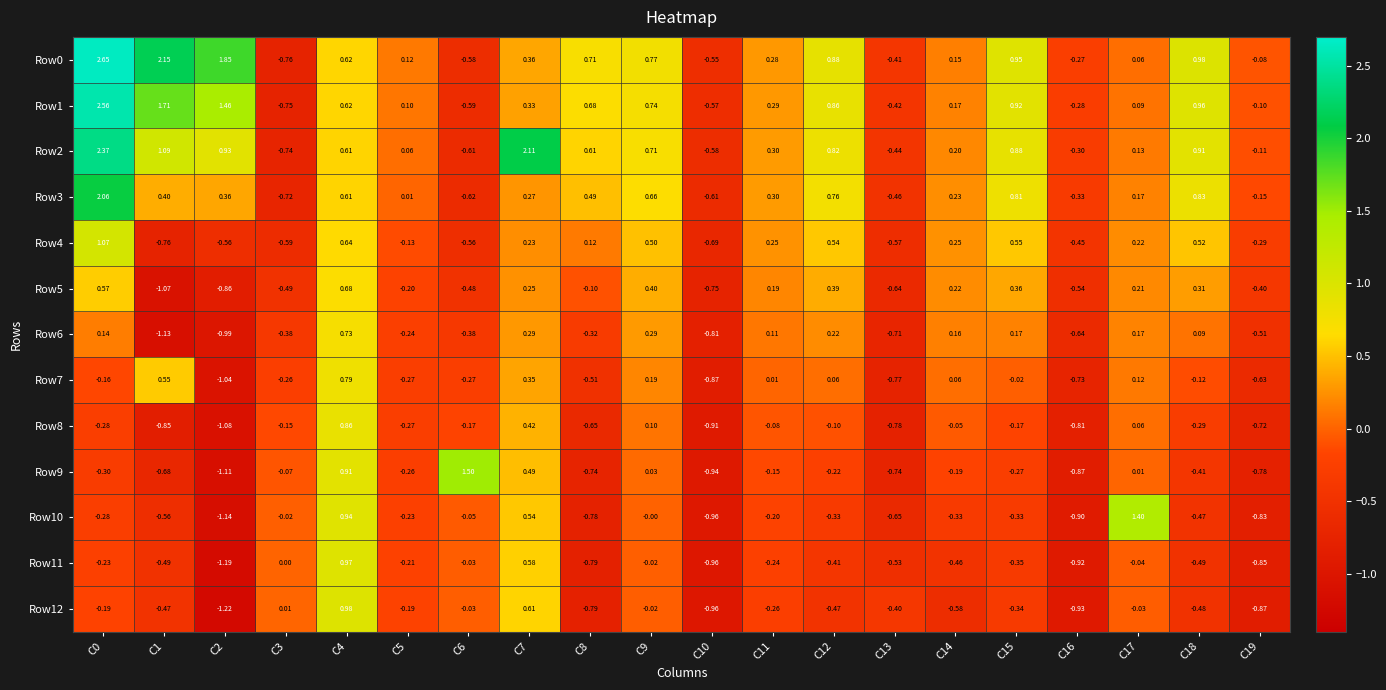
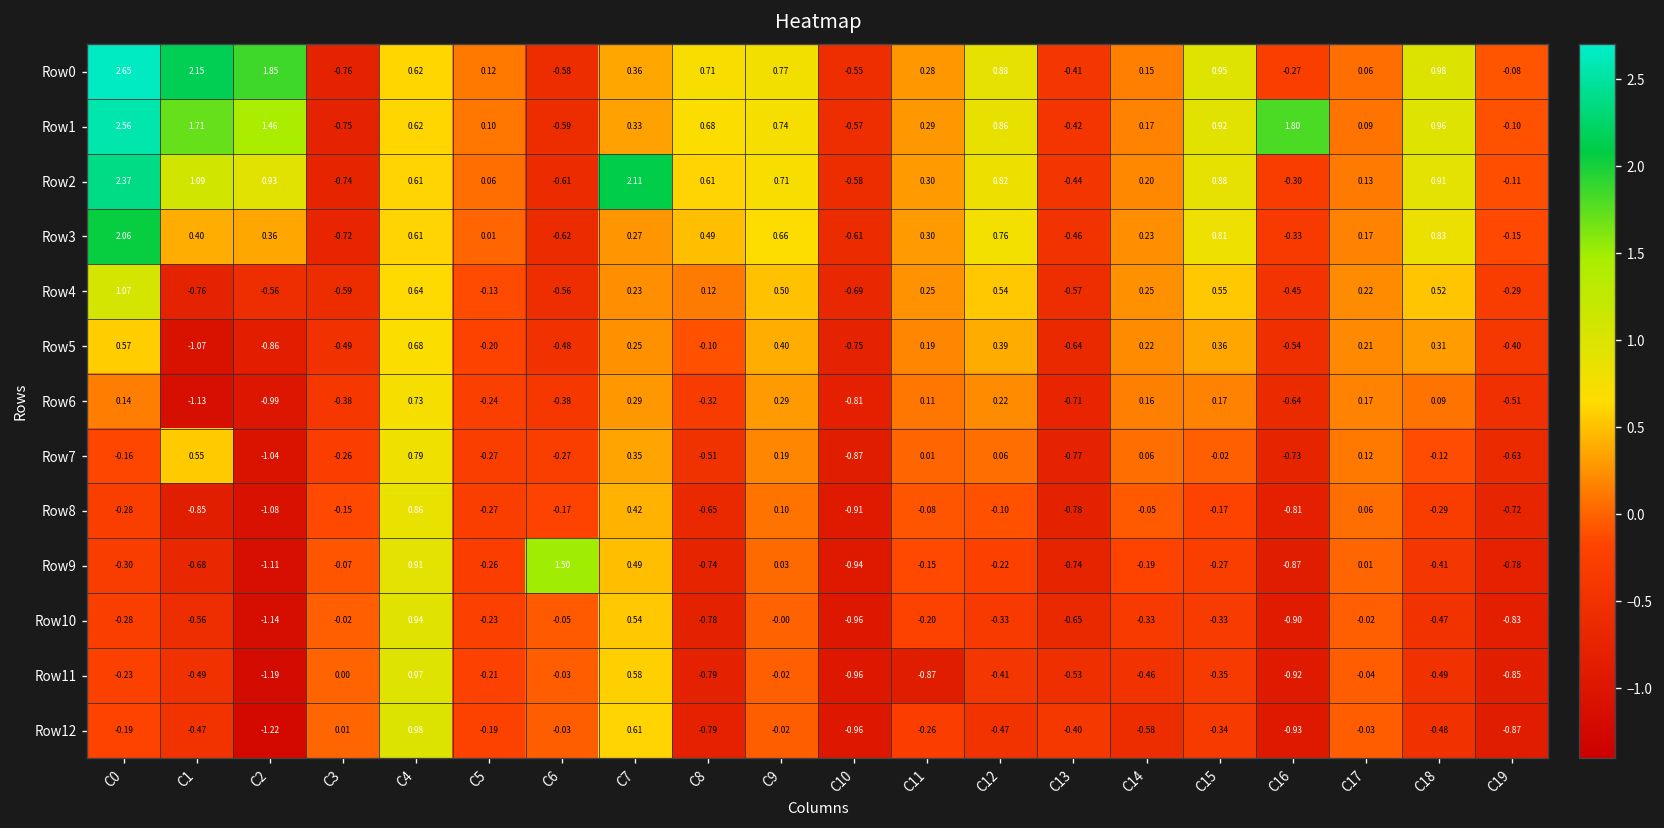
Row1, C16: -0.28 -> 1.80
Row10, C17: 1.40 -> -0.02
Row11, C11: -0.24 -> -0.87
